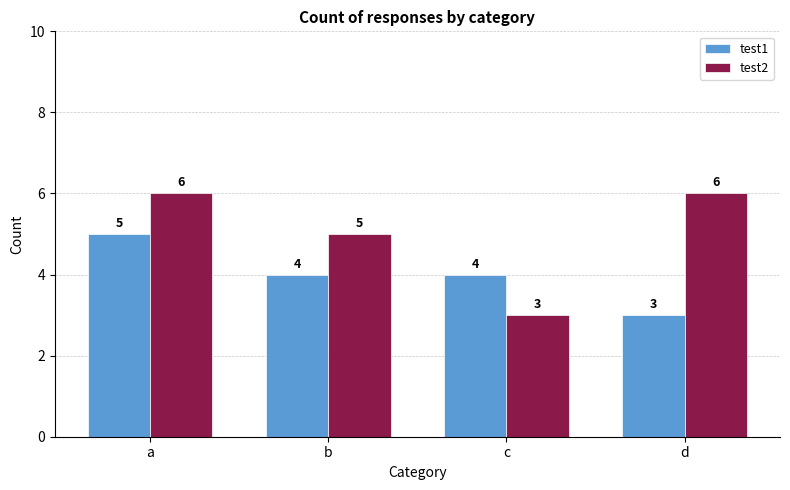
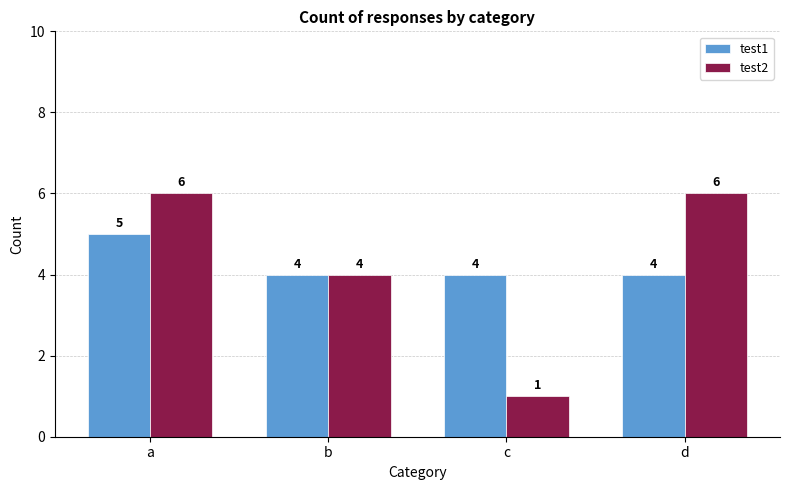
test2, b: 5 -> 4
test2, c: 3 -> 1
test1, d: 3 -> 4
